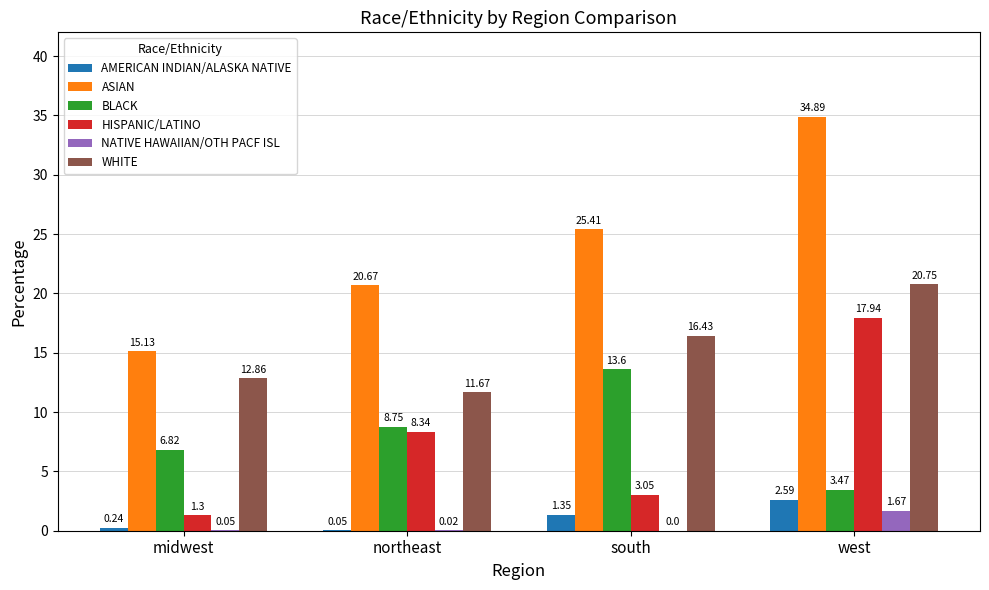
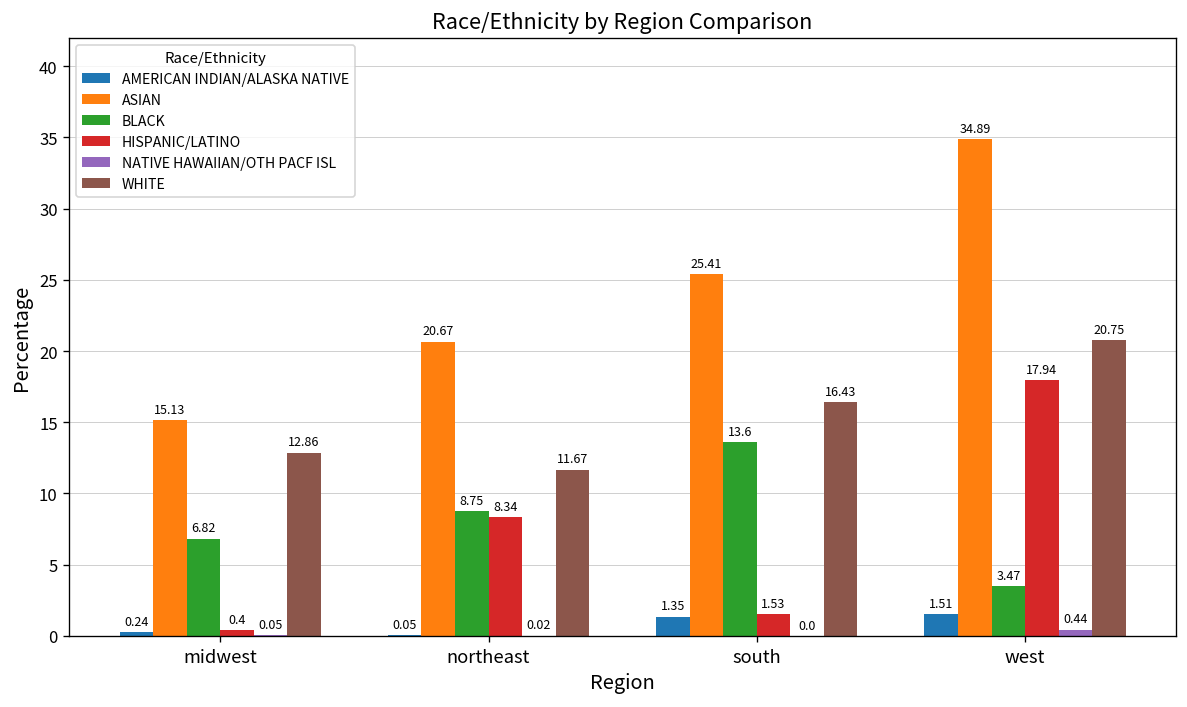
HISPANIC/LATINO, midwest: 1.3 -> 0.4
HISPANIC/LATINO, south: 3.05 -> 1.53
AMERICAN INDIAN/ALASKA NATIVE, west: 2.59 -> 1.51
NATIVE HAWAIIAN/OTH PACF ISL, west: 1.67 -> 0.44
